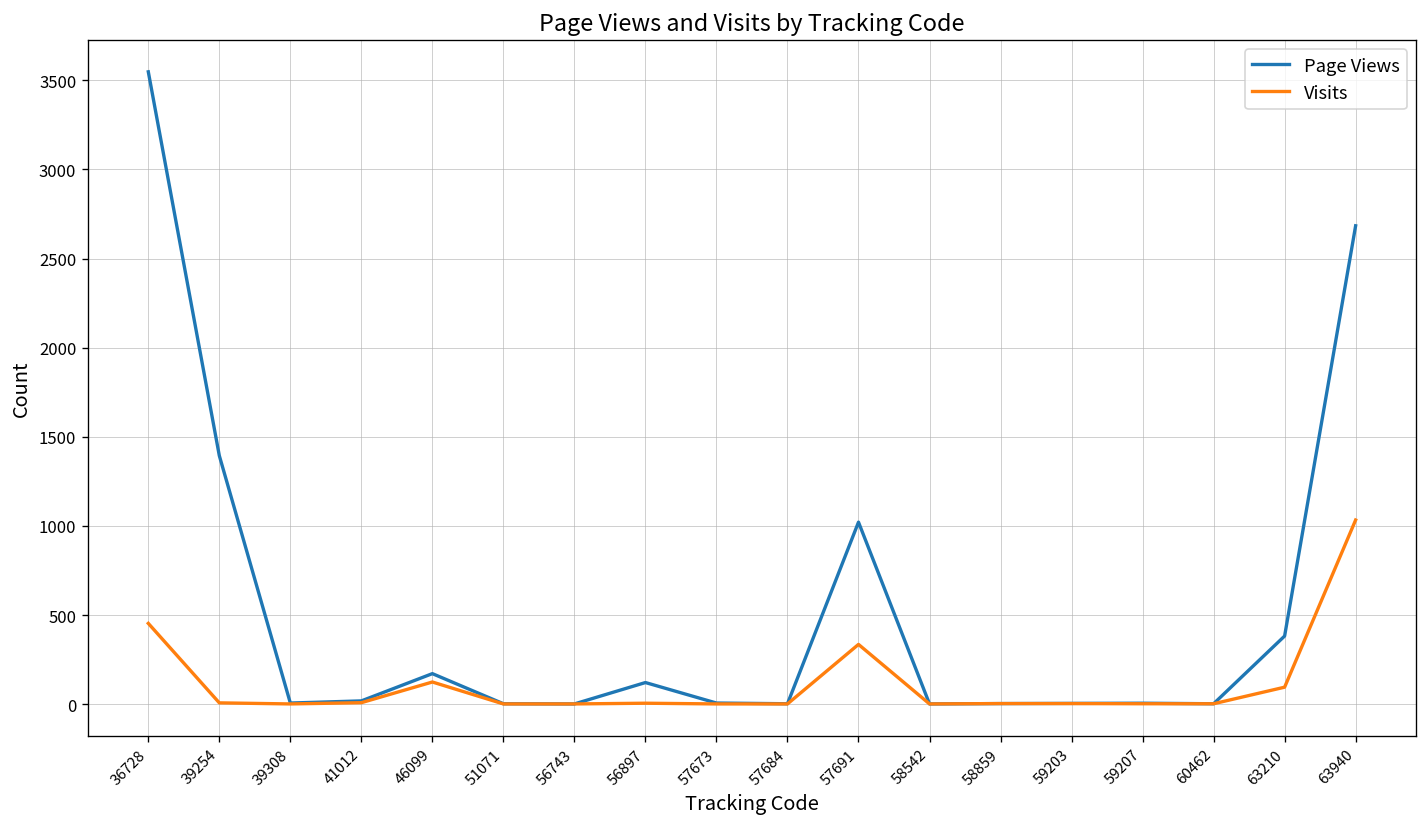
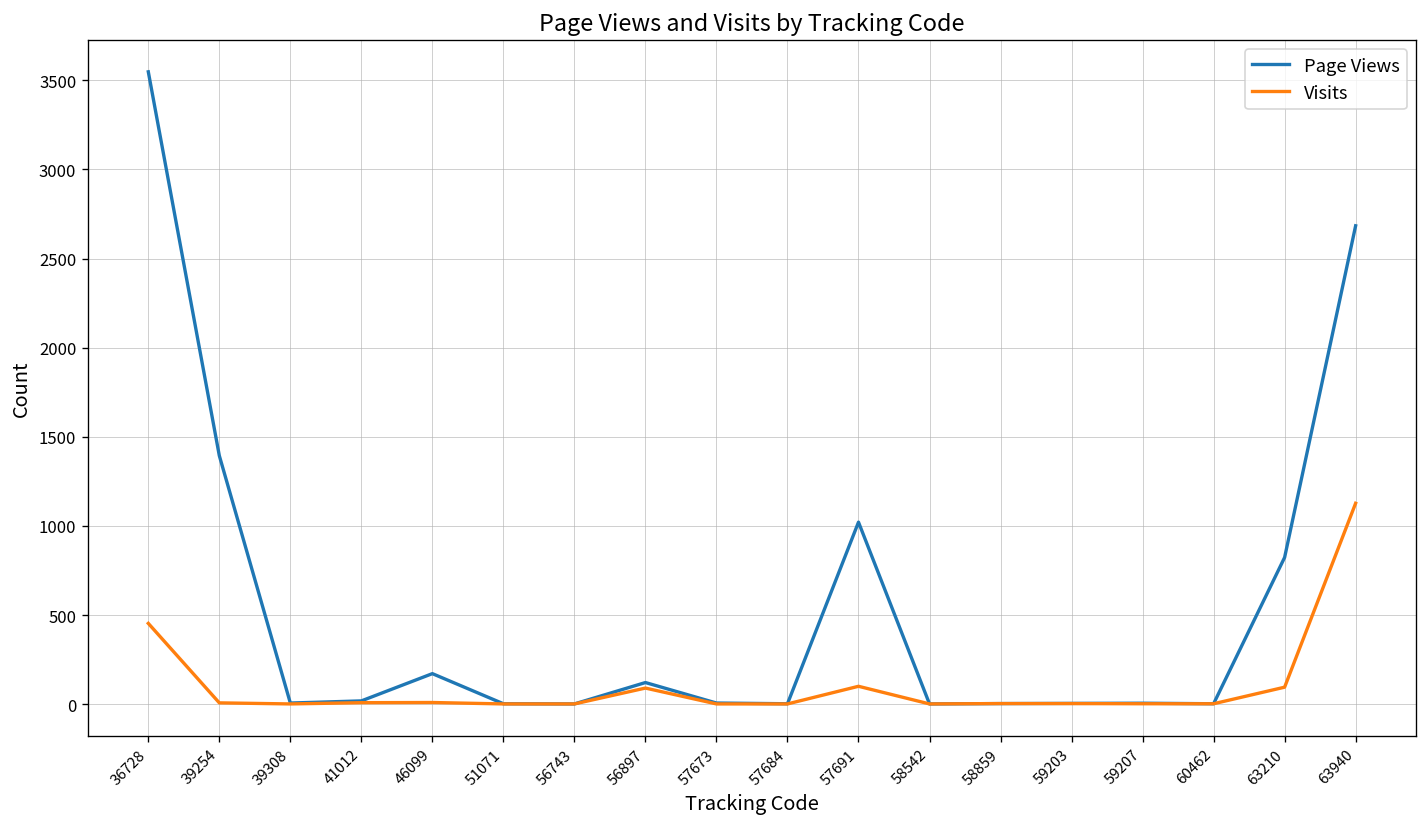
Visits, 46099: 120 -> 10
Visits, 56897: 10 -> 90
Visits, 57691: 340 -> 100
Page Views, 63210: 380 -> 820
Visits, 63940: 1030 -> 1130
